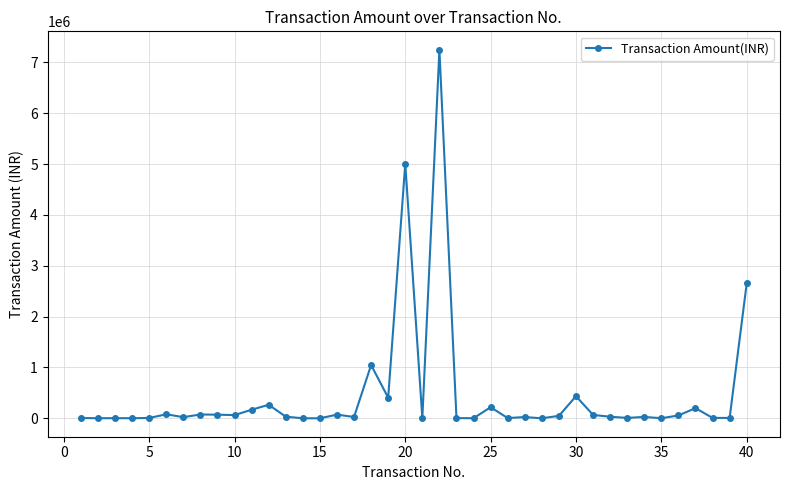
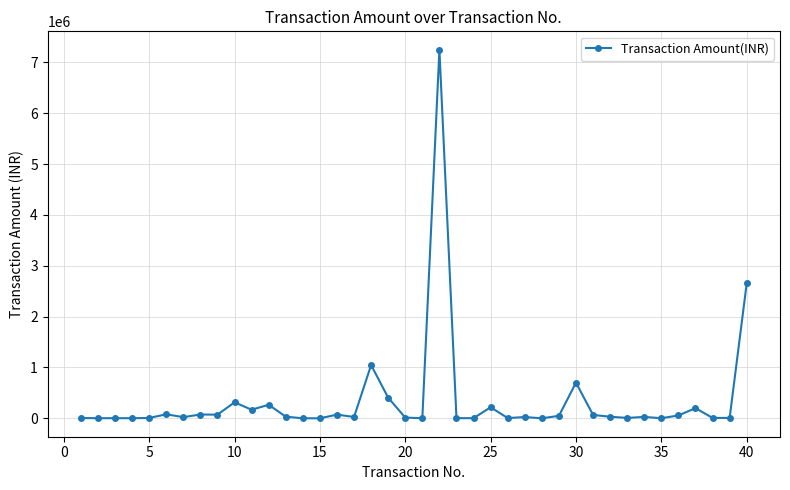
10: 100000 -> 300000
20: 5000000 -> 0
30: 400000 -> 700000
